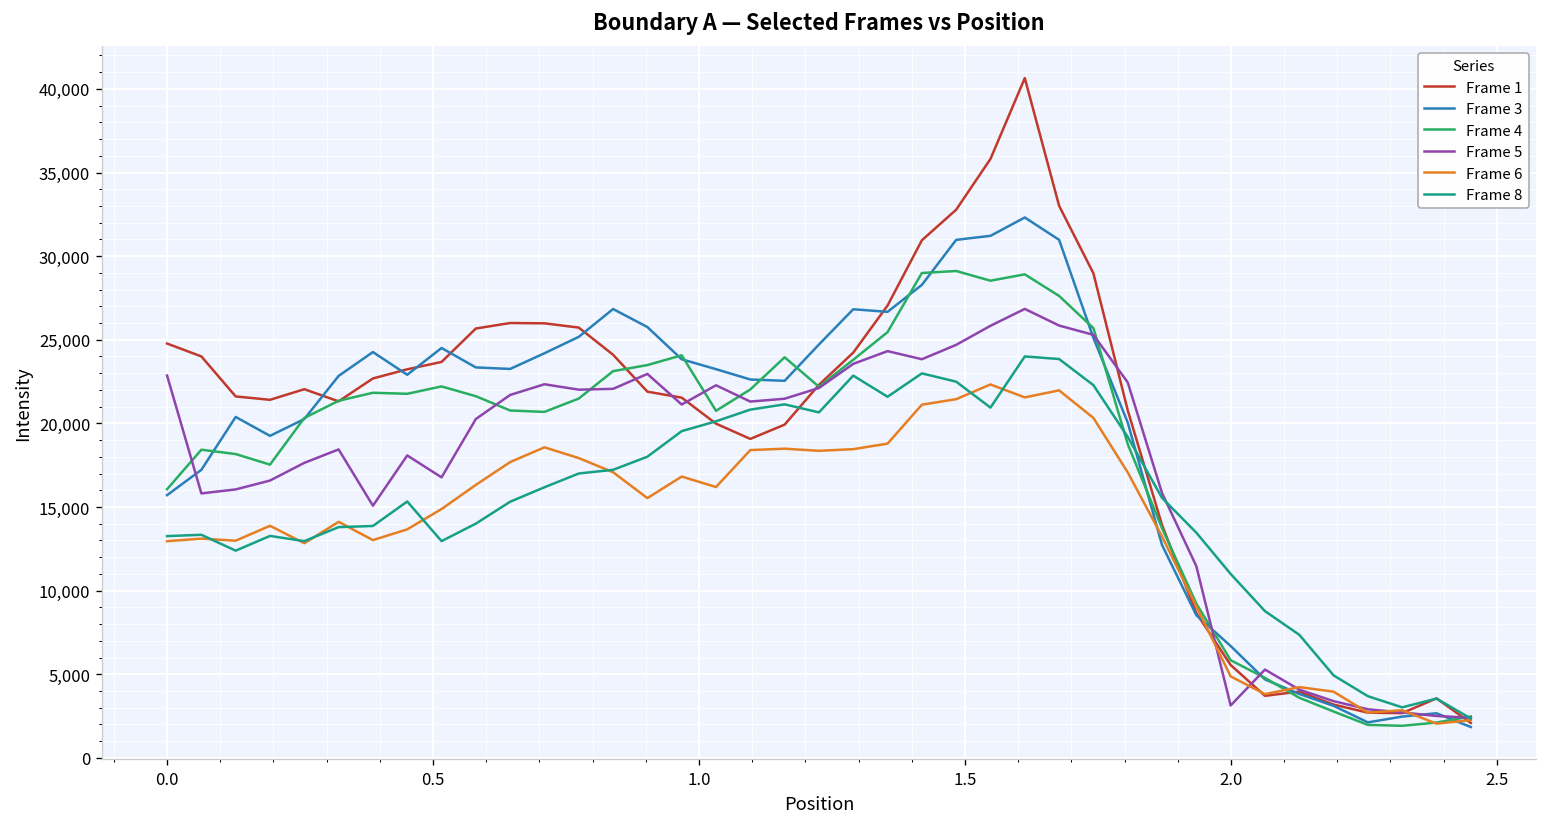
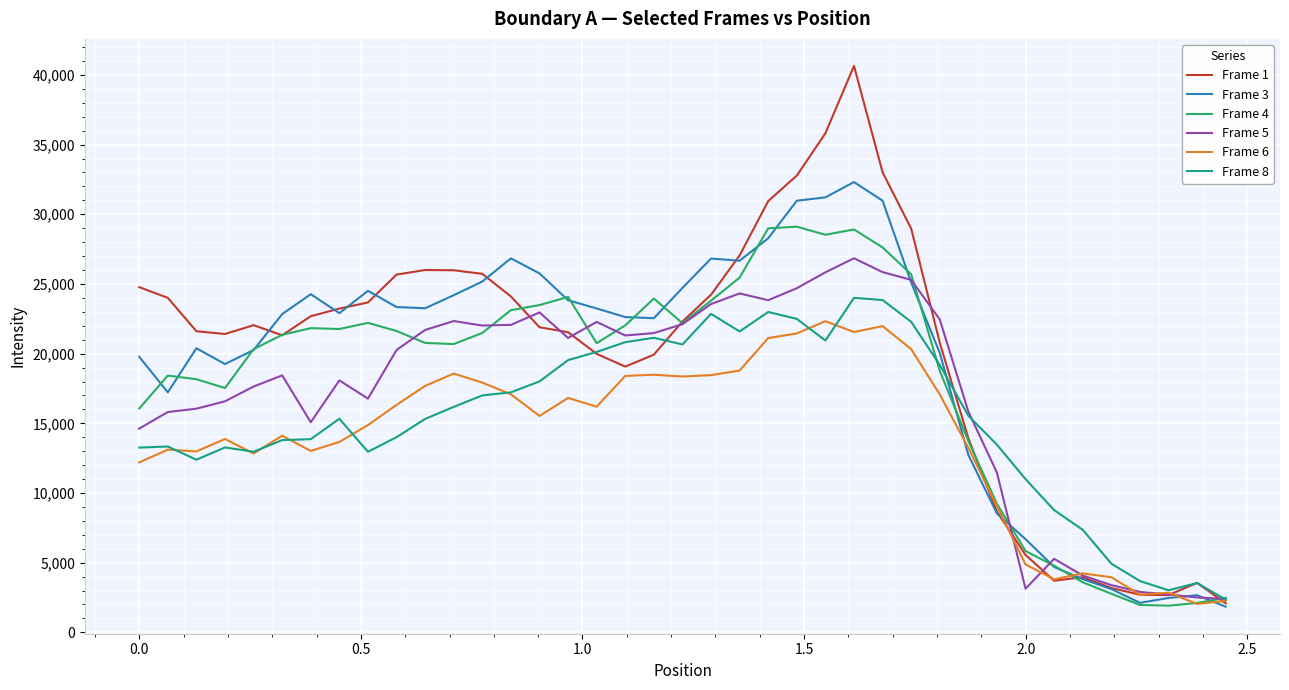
Frame 3, 0.0: 15,700 -> 19,800
Frame 5, 0.0: 22,900 -> 14,600
Frame 6, 0.0: 13,000 -> 12,200
